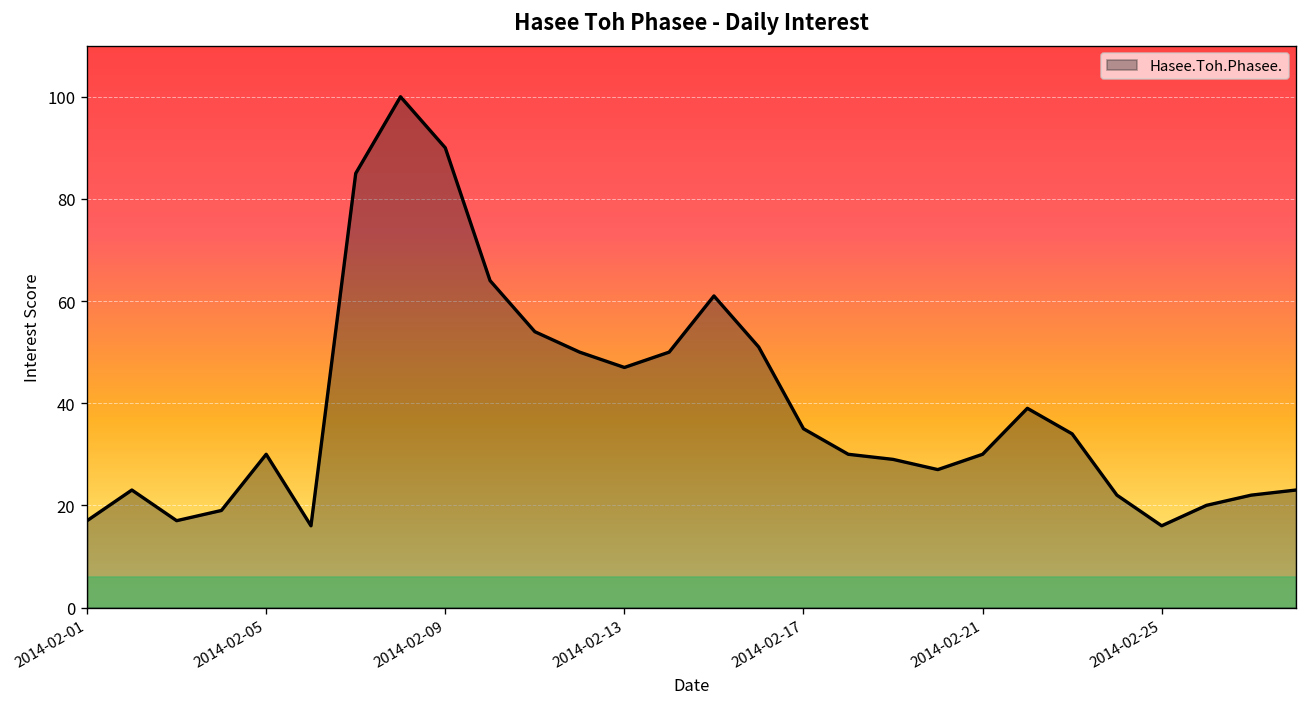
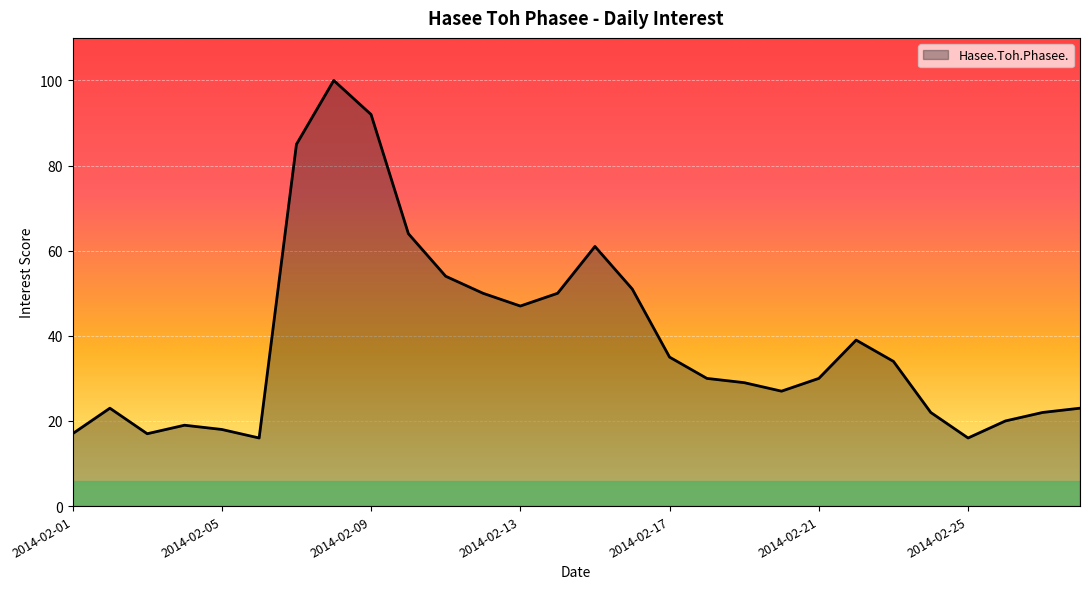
2014-02-05: 30 -> 18
2014-02-09: 90 -> 92
